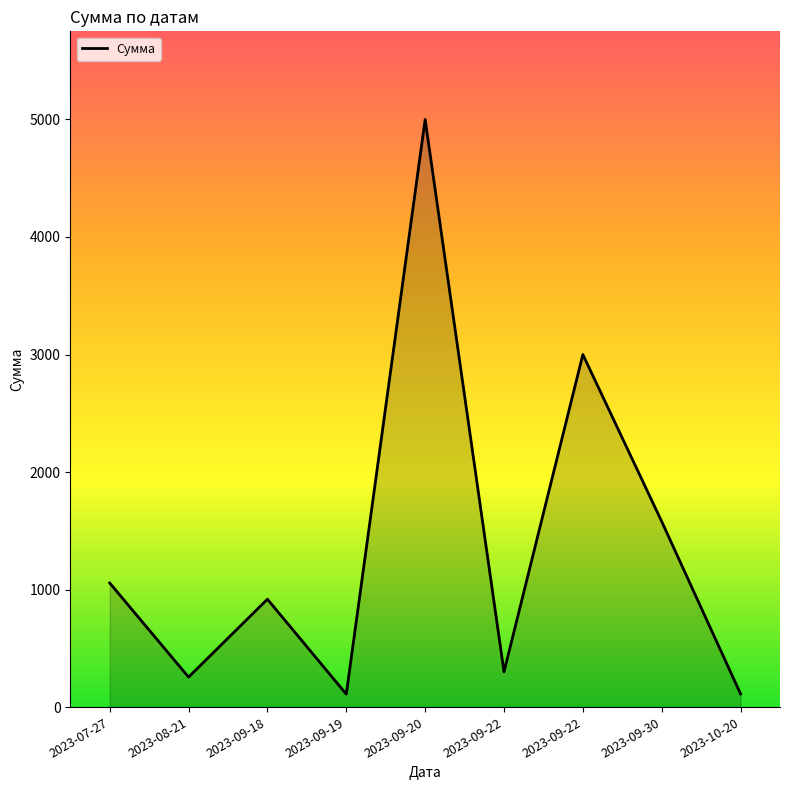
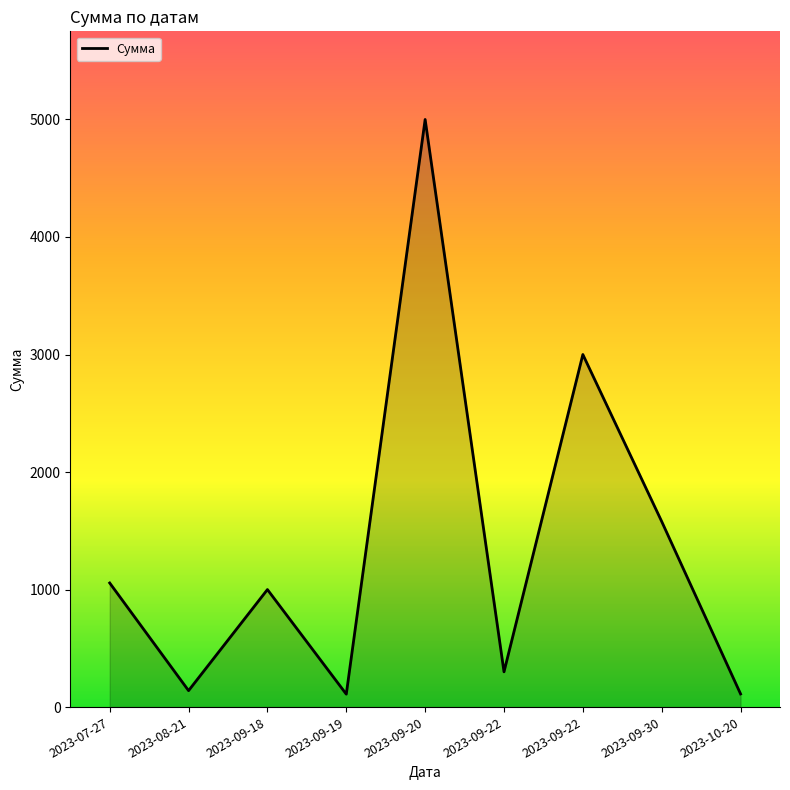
2023-08-21: 260 -> 140
2023-09-18: 920 -> 1000
